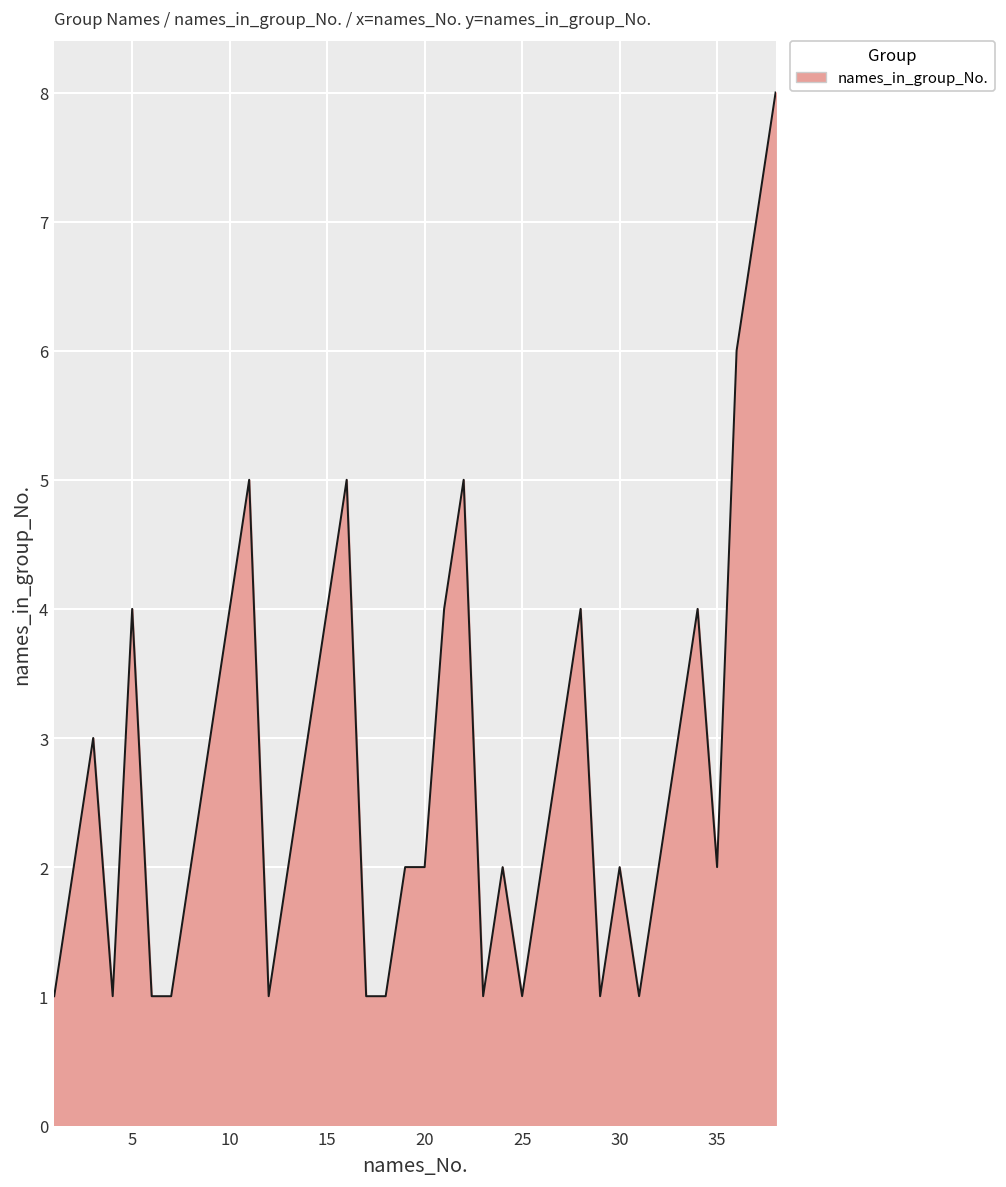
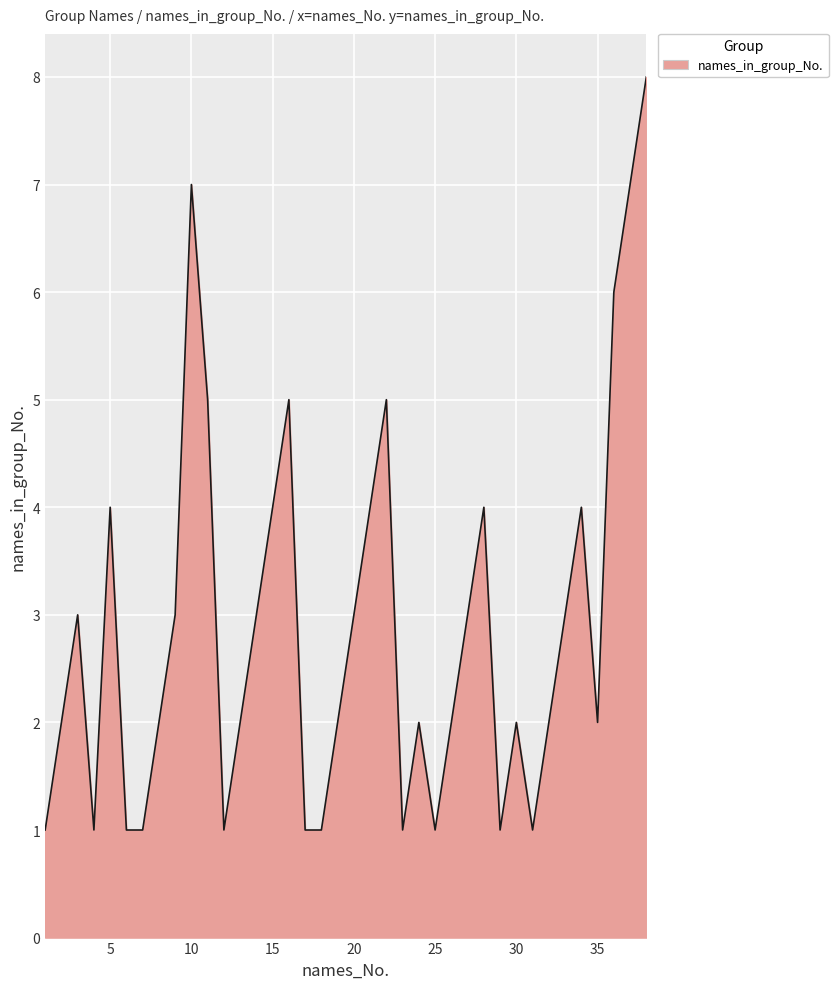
10: 4 -> 7
20: 2 -> 3
